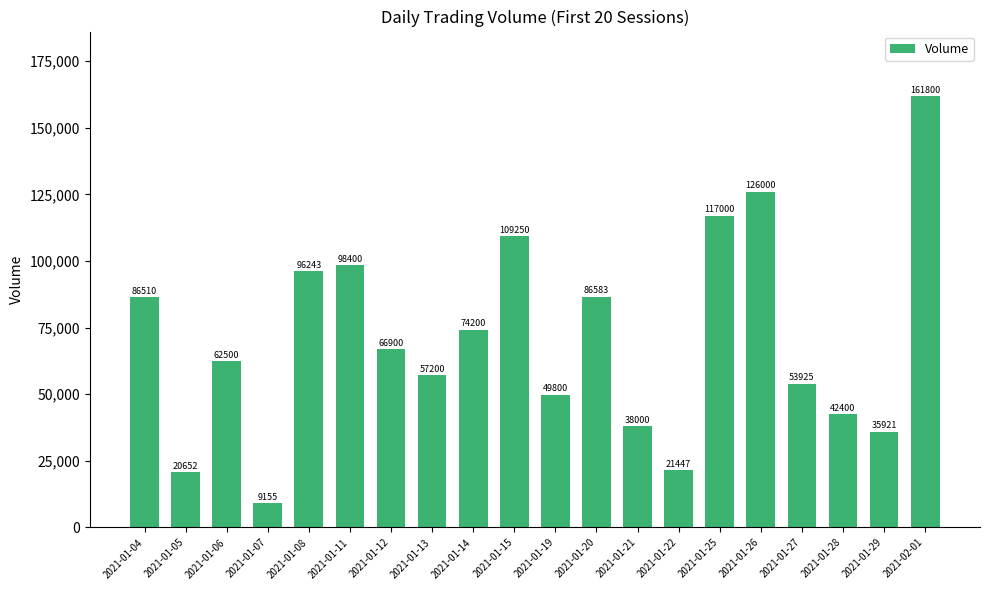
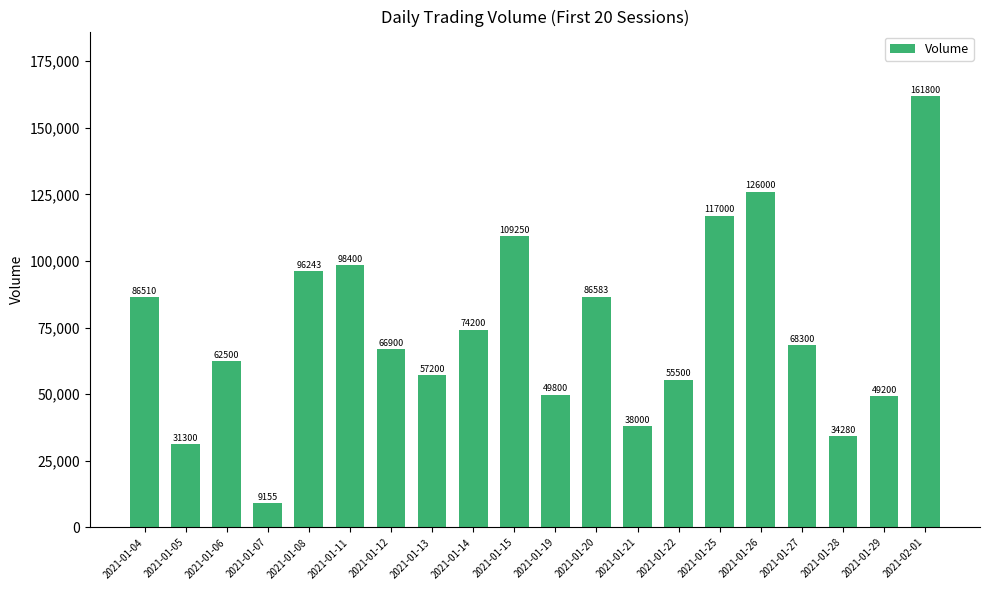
2021-01-05: 20652 -> 31300
2021-01-22: 21447 -> 55500
2021-01-27: 53925 -> 68300
2021-01-28: 42400 -> 34280
2021-01-29: 35921 -> 49200
